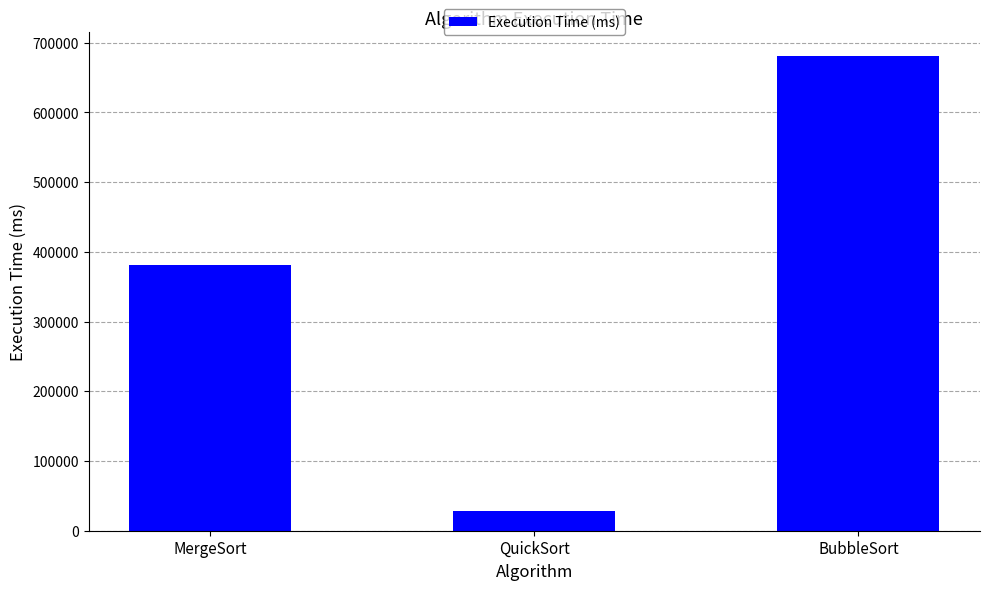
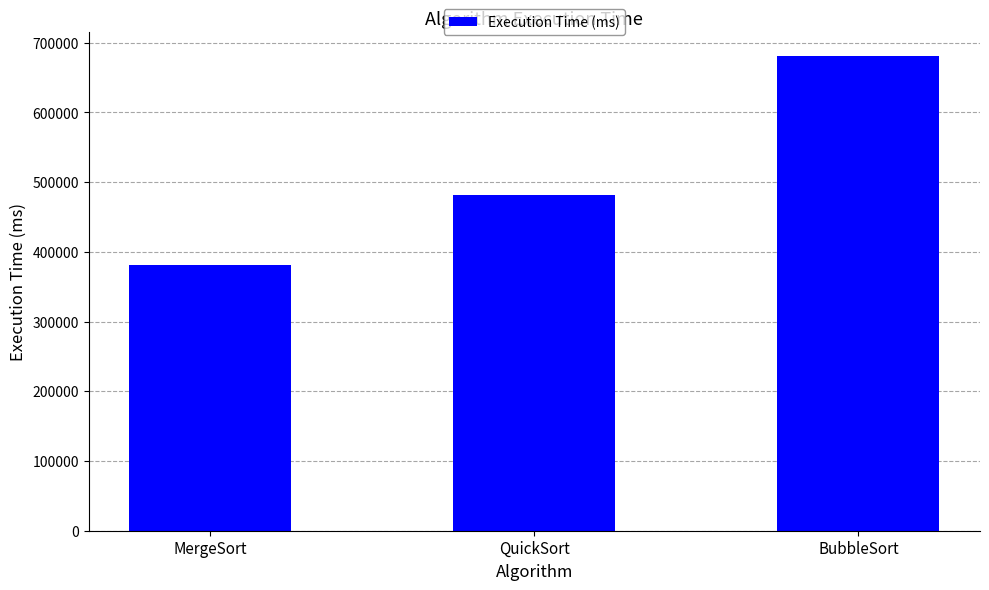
QuickSort: 30000 -> 480000
